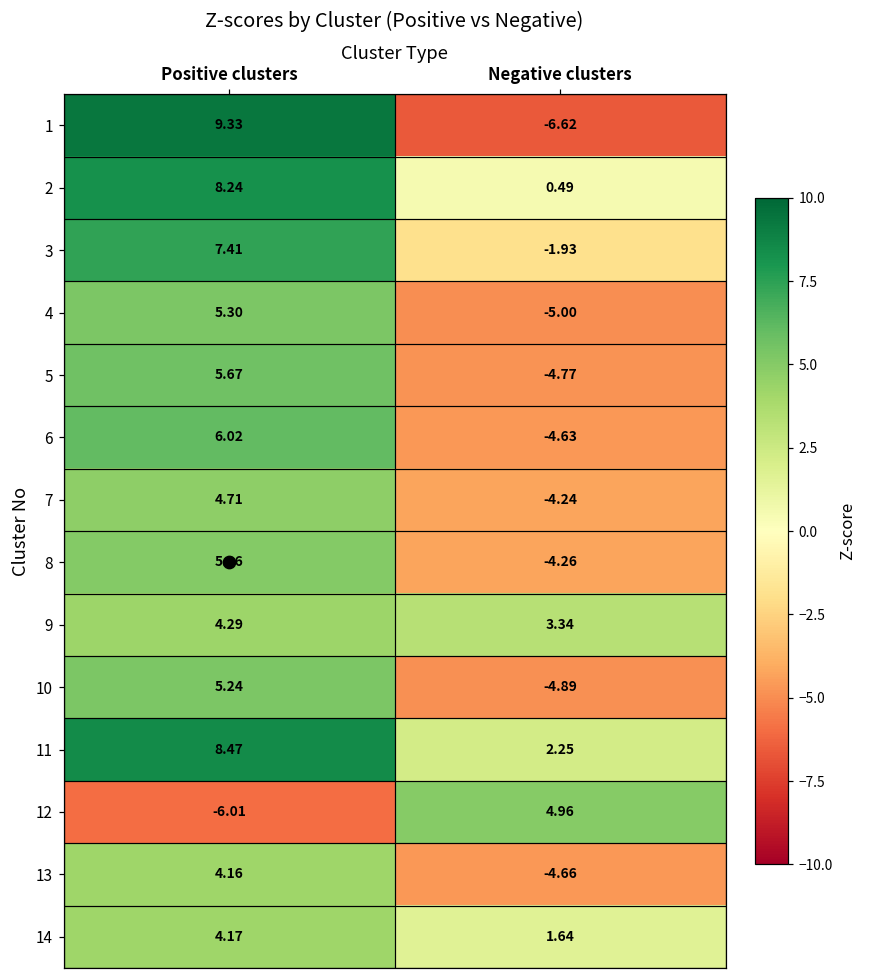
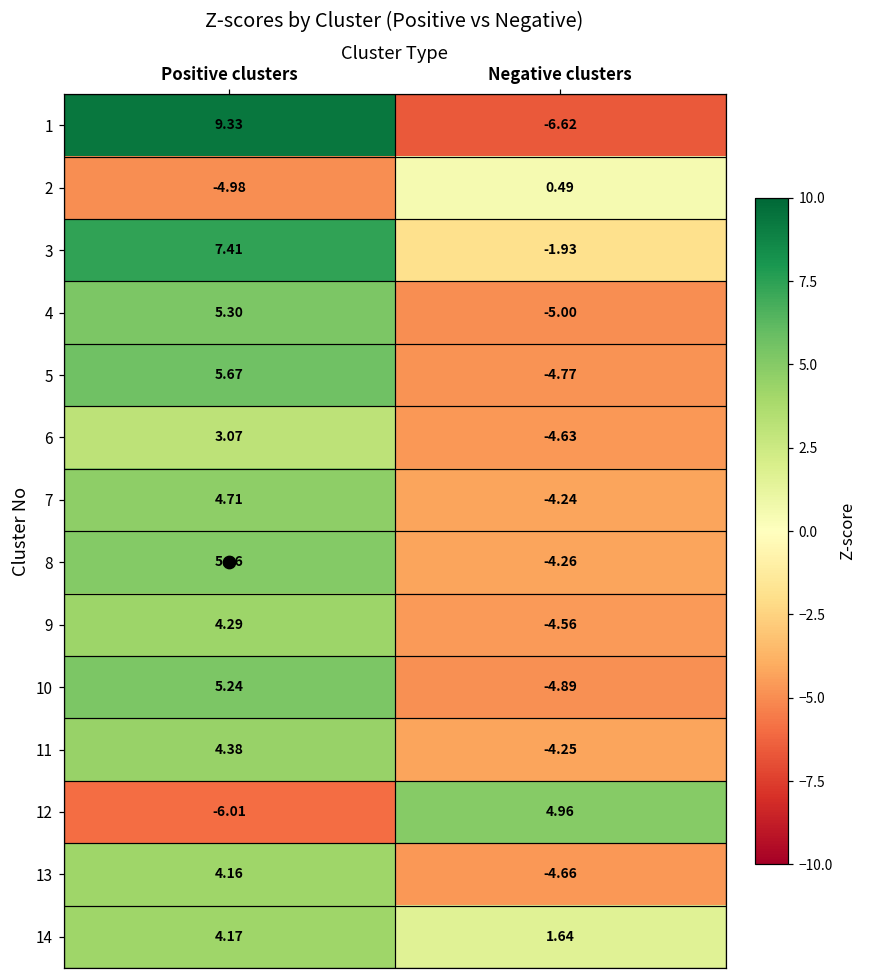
2, Positive clusters: 8.24 -> -4.98
6, Positive clusters: 6.02 -> 3.07
9, Negative clusters: 3.34 -> -4.56
11, Positive clusters: 8.47 -> 4.38
11, Negative clusters: 2.25 -> -4.25
